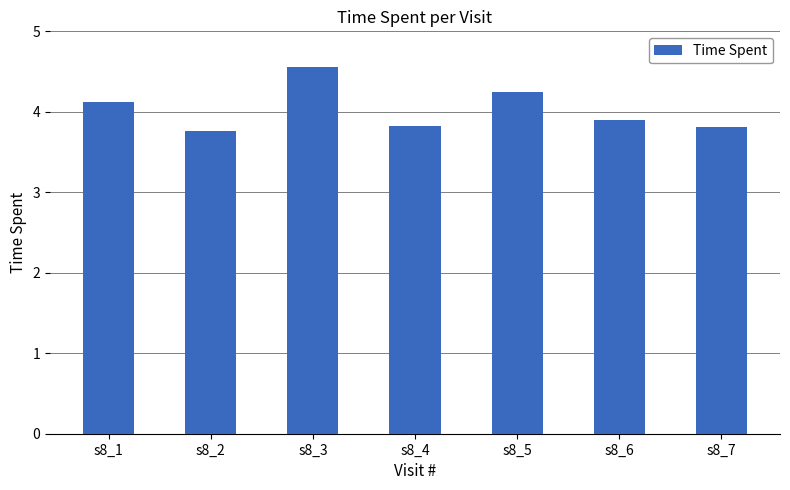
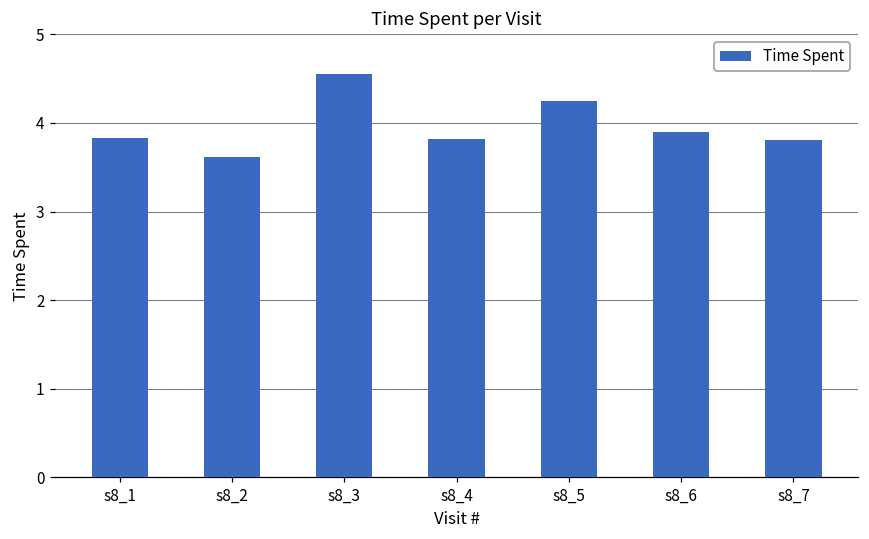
s8_1: 4.1 -> 3.8
s8_2: 3.8 -> 3.6
